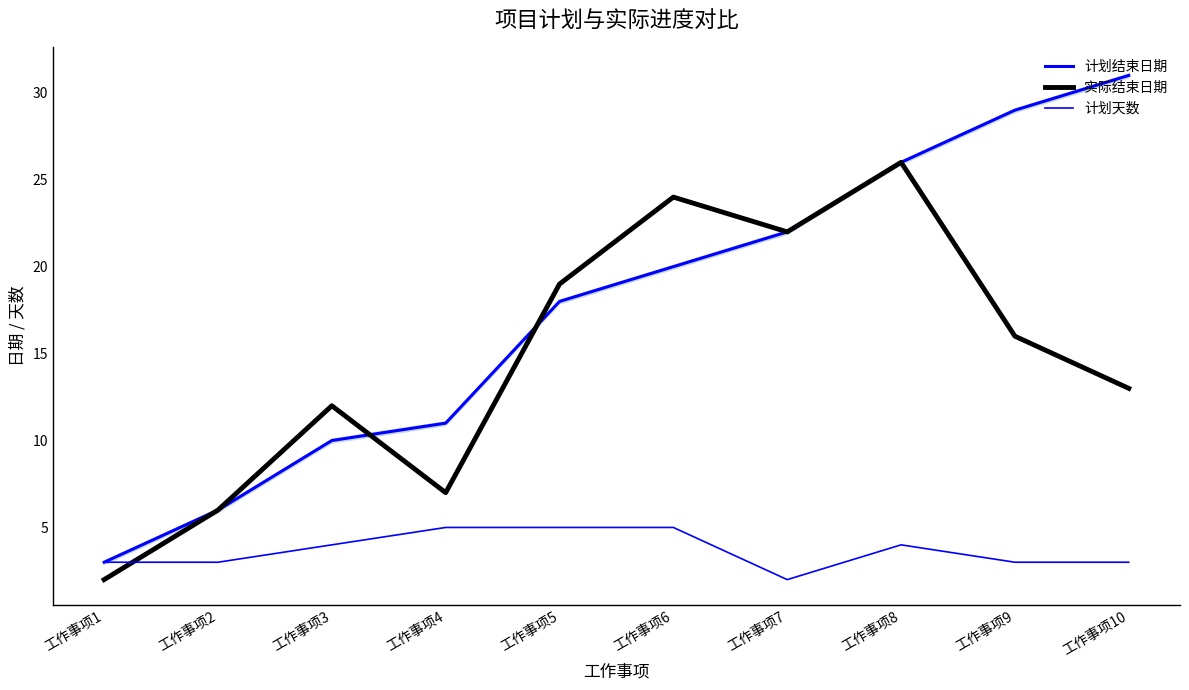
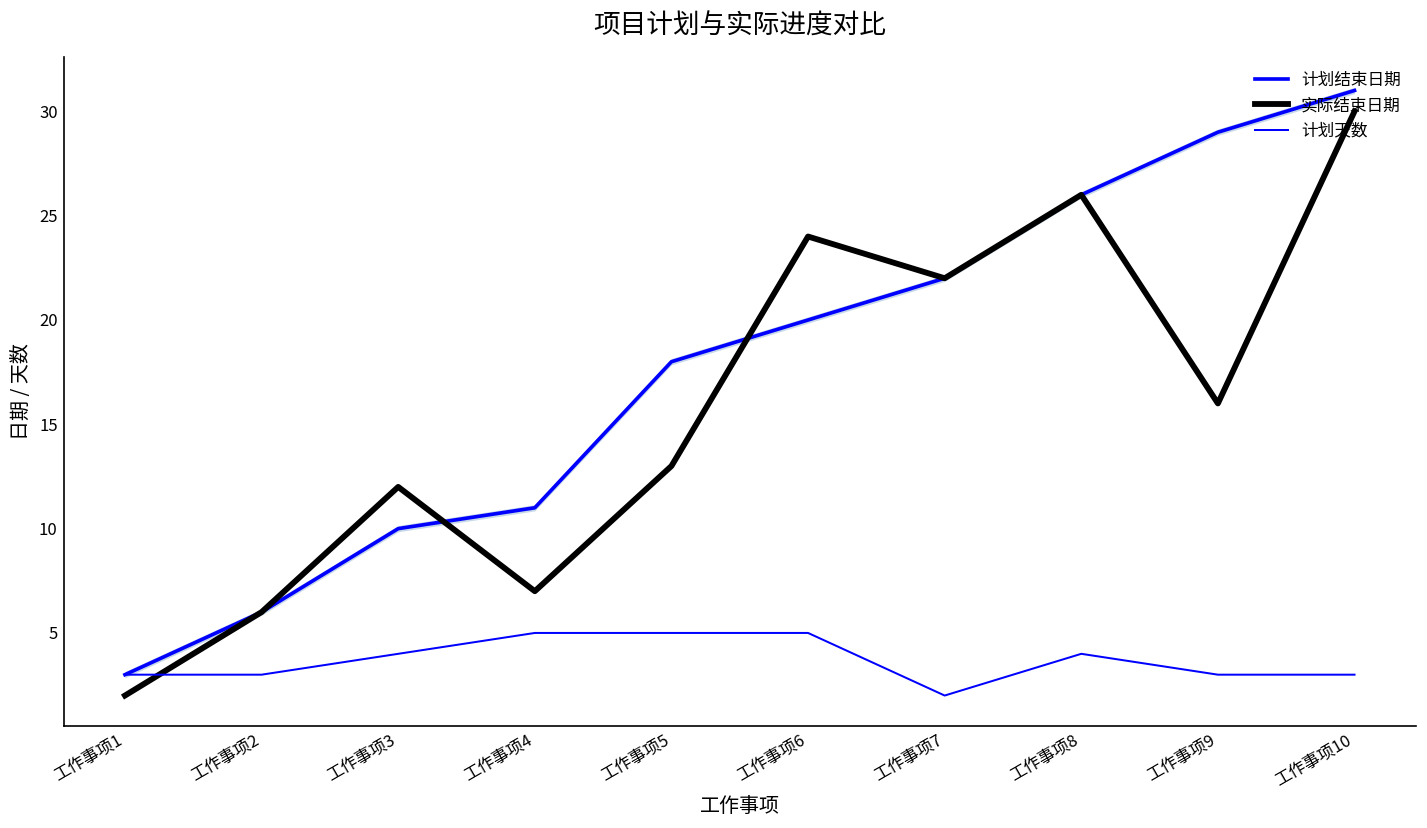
实际结束日期, 工作事项5: 19 -> 13
实际结束日期, 工作事项10: 13 -> 30
